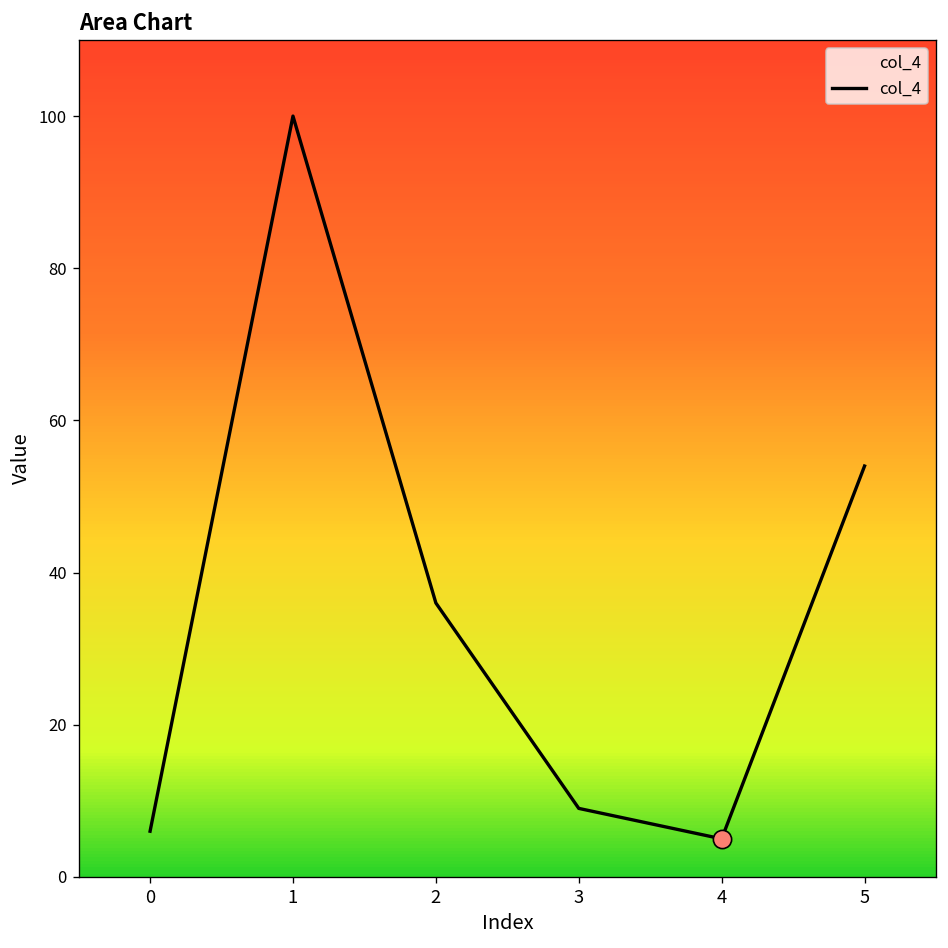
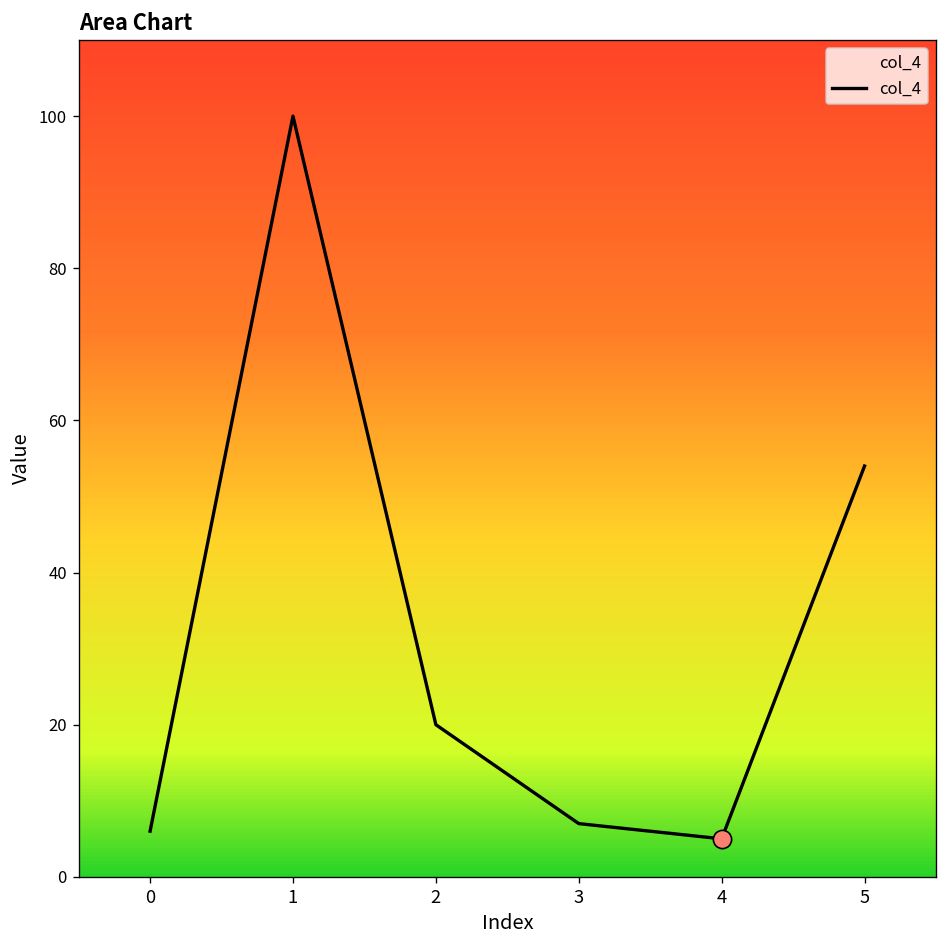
col_4, 2: 36 -> 20
col_4, 3: 9 -> 7
